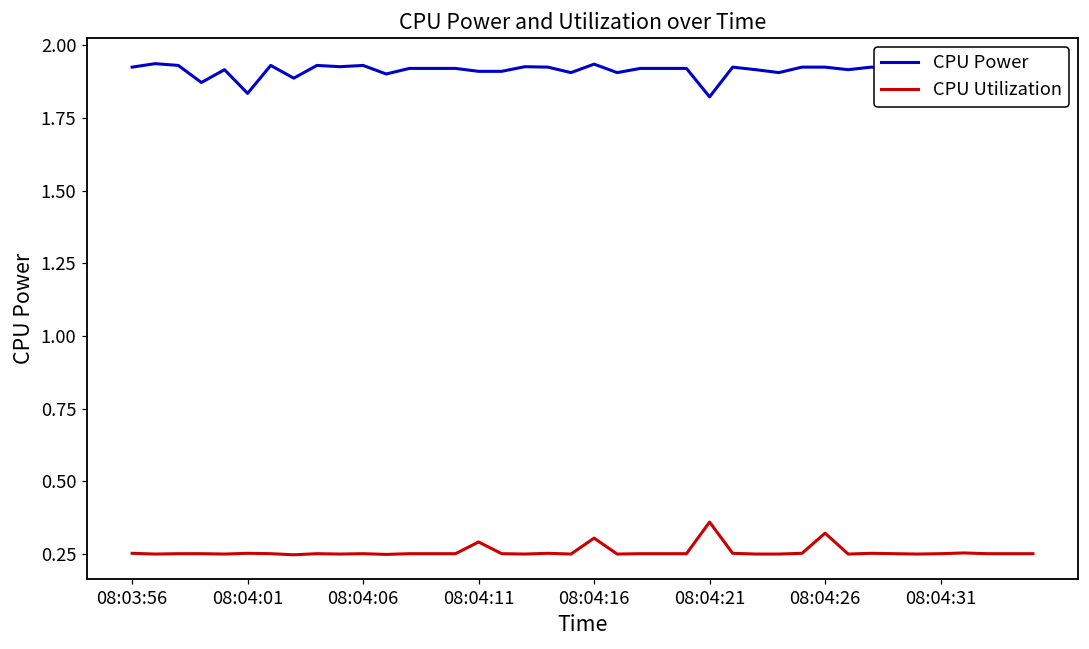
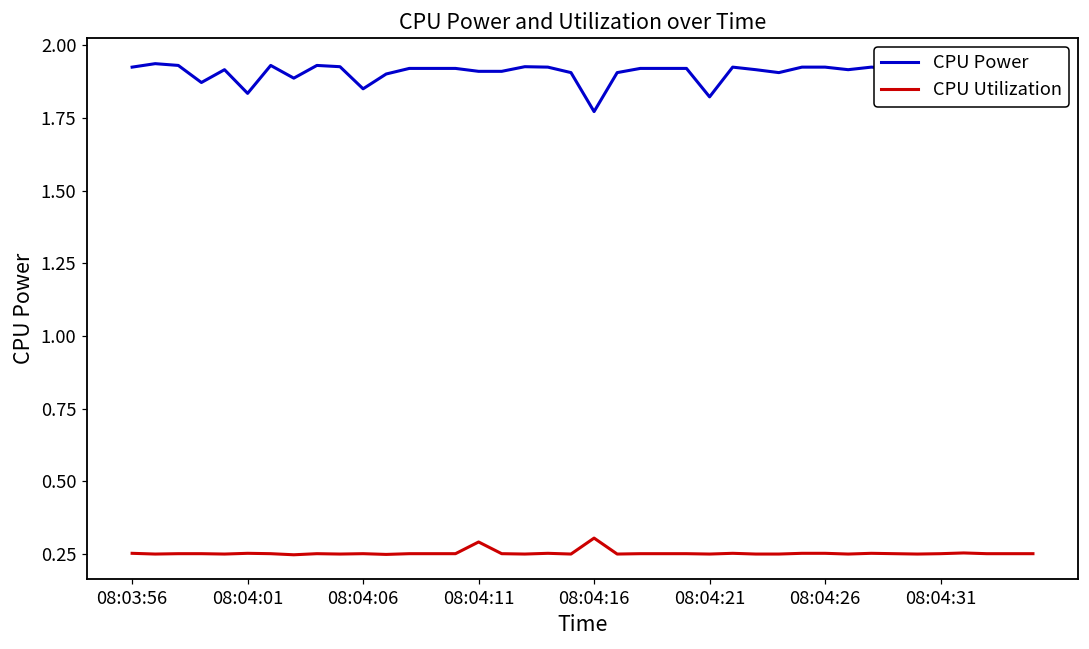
CPU Power, 08:04:06: 1.93 -> 1.85
CPU Power, 08:04:16: 1.94 -> 1.77
CPU Utilization, 08:04:21: 0.36 -> 0.25
CPU Utilization, 08:04:26: 0.32 -> 0.25
